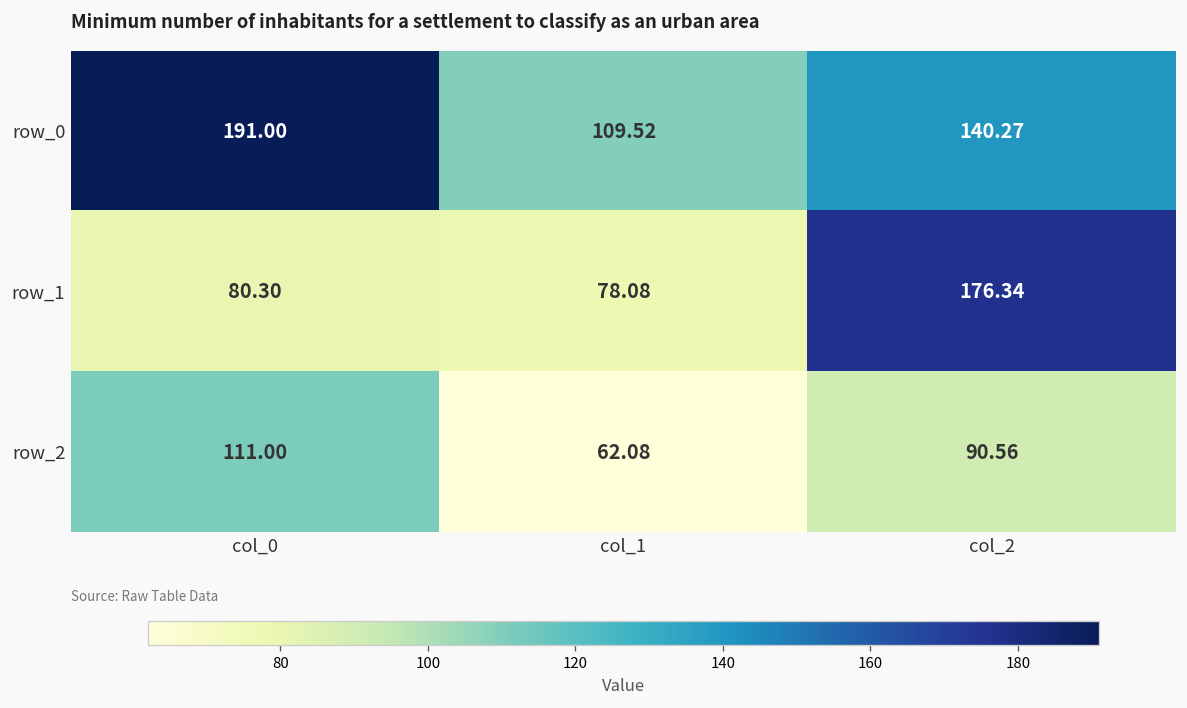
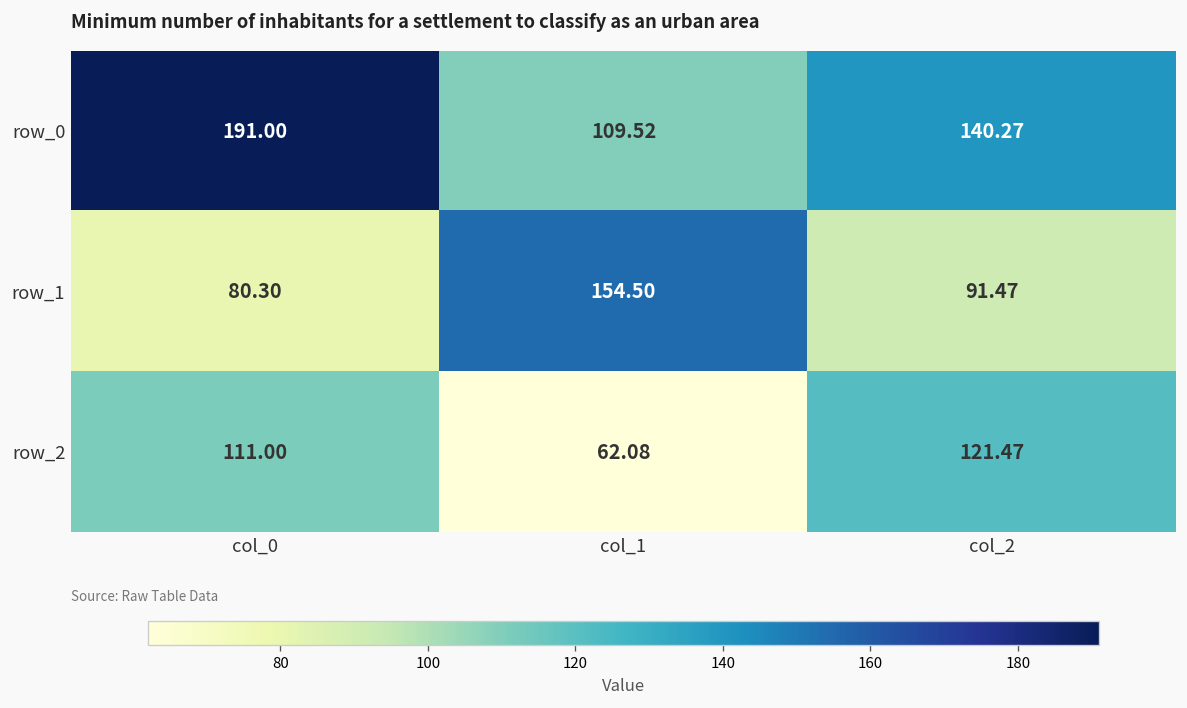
row_1, col_1: 78.08 -> 154.50
row_1, col_2: 176.34 -> 91.47
row_2, col_2: 90.56 -> 121.47
